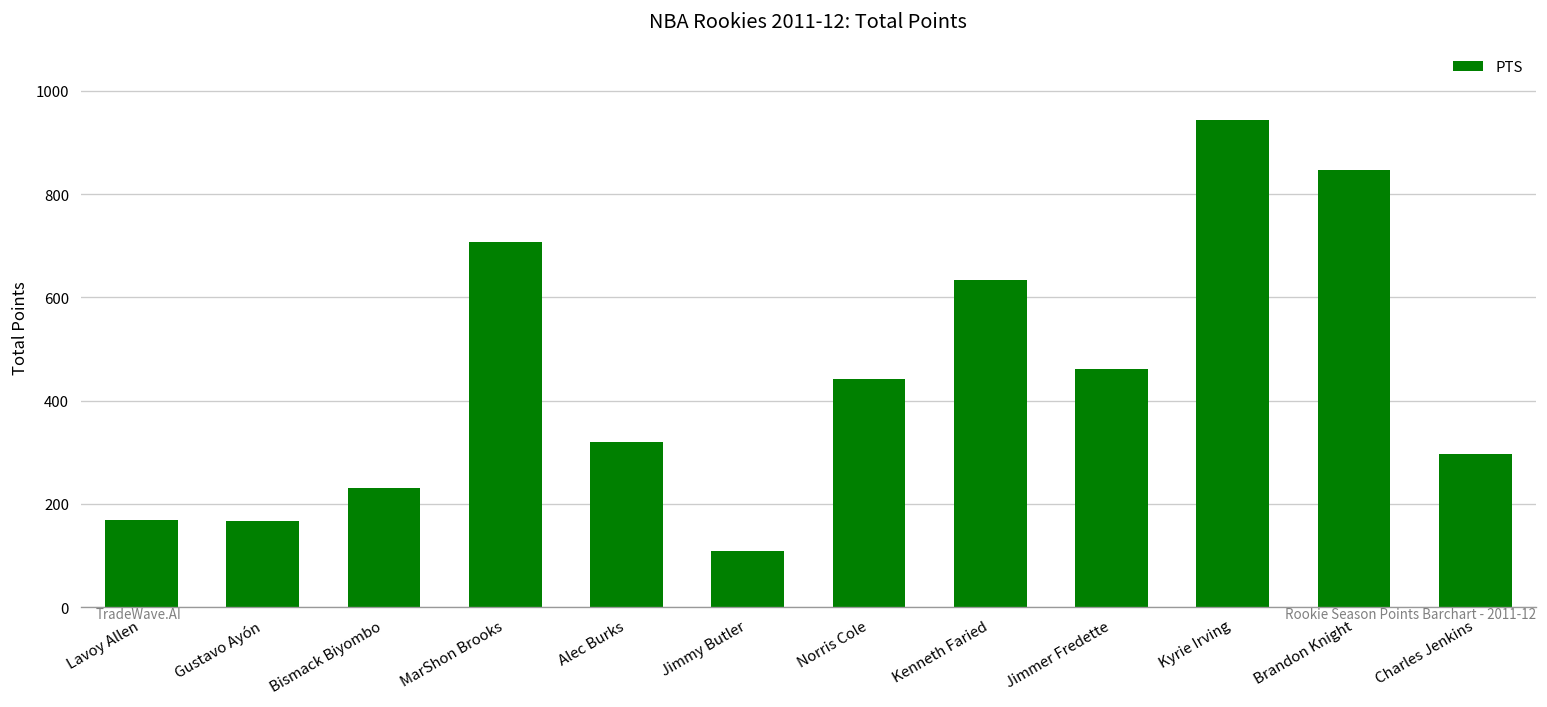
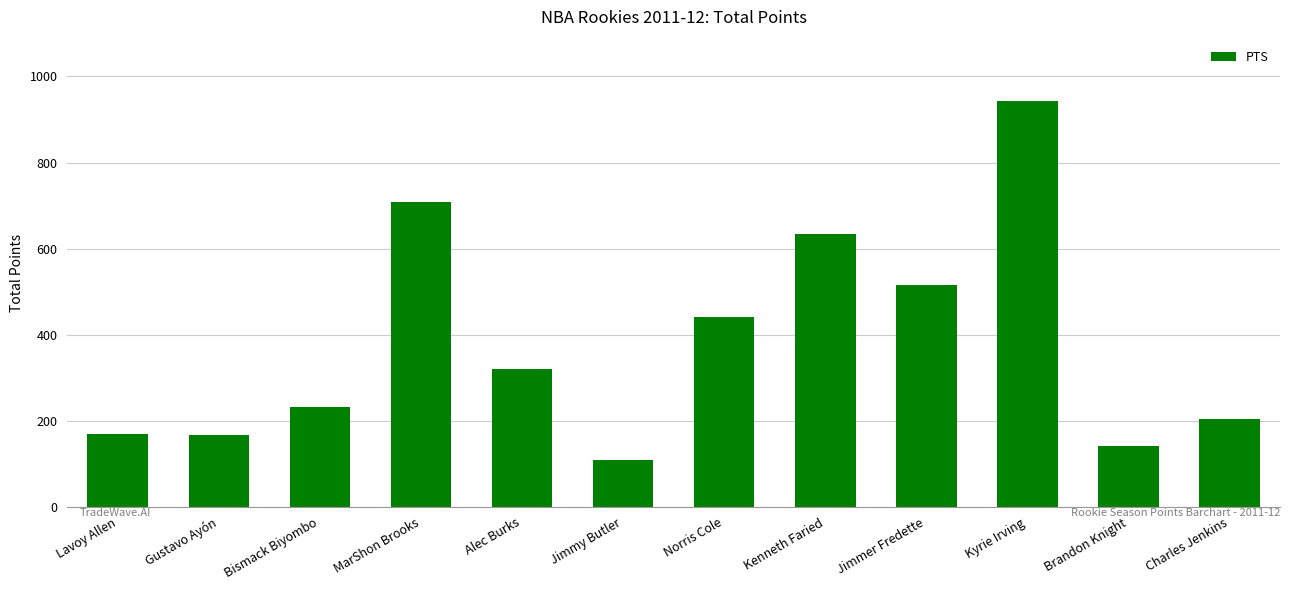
Jimmer Fredette: 460 -> 520
Brandon Knight: 850 -> 140
Charles Jenkins: 300 -> 200
